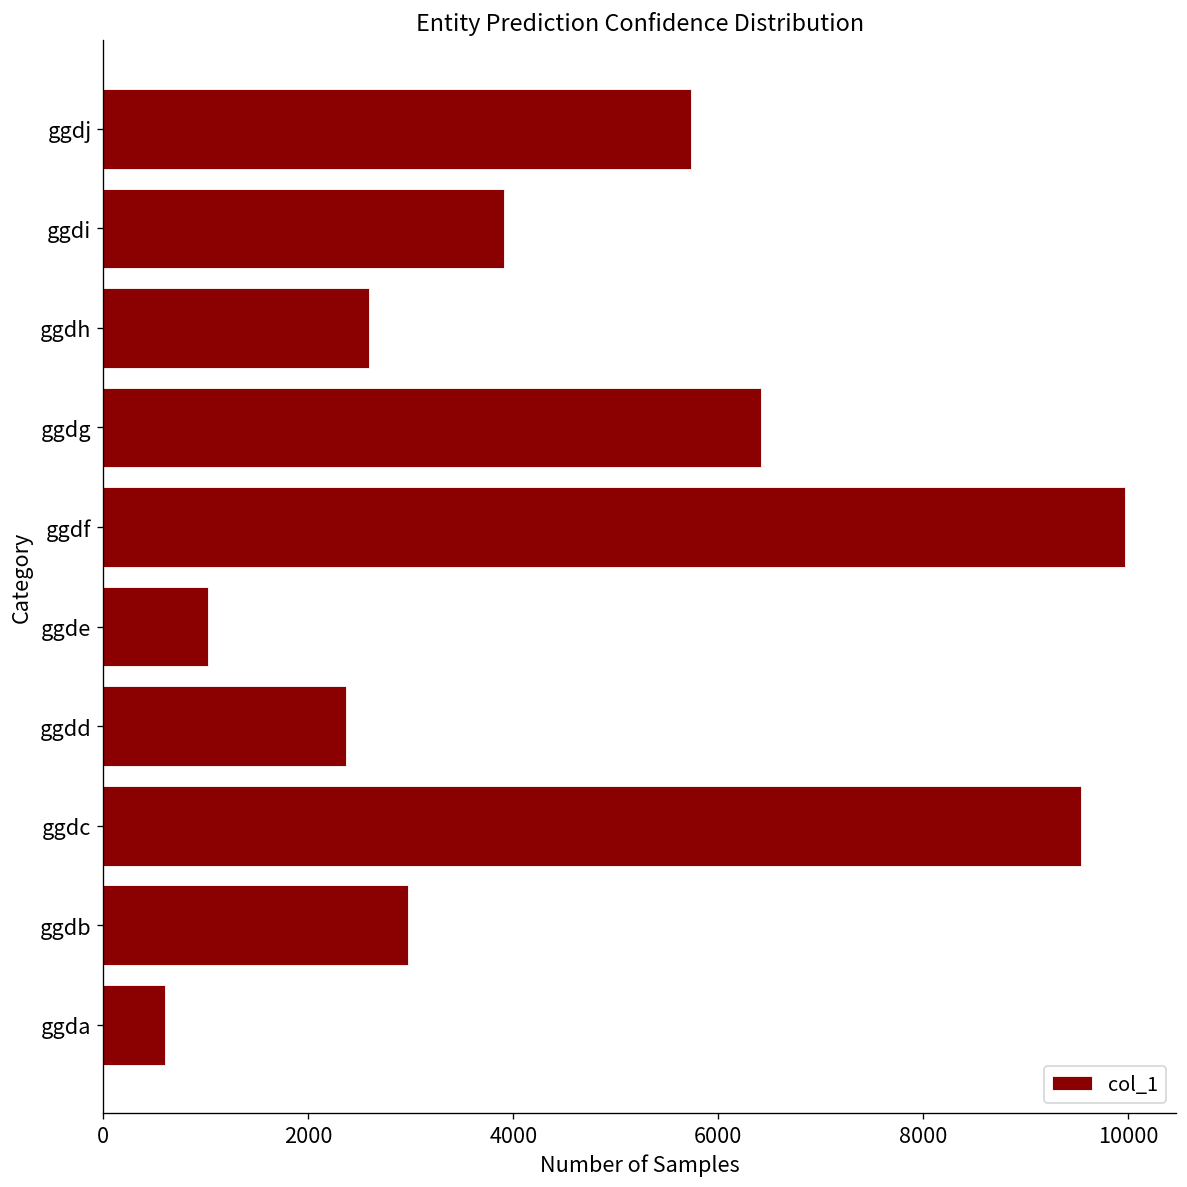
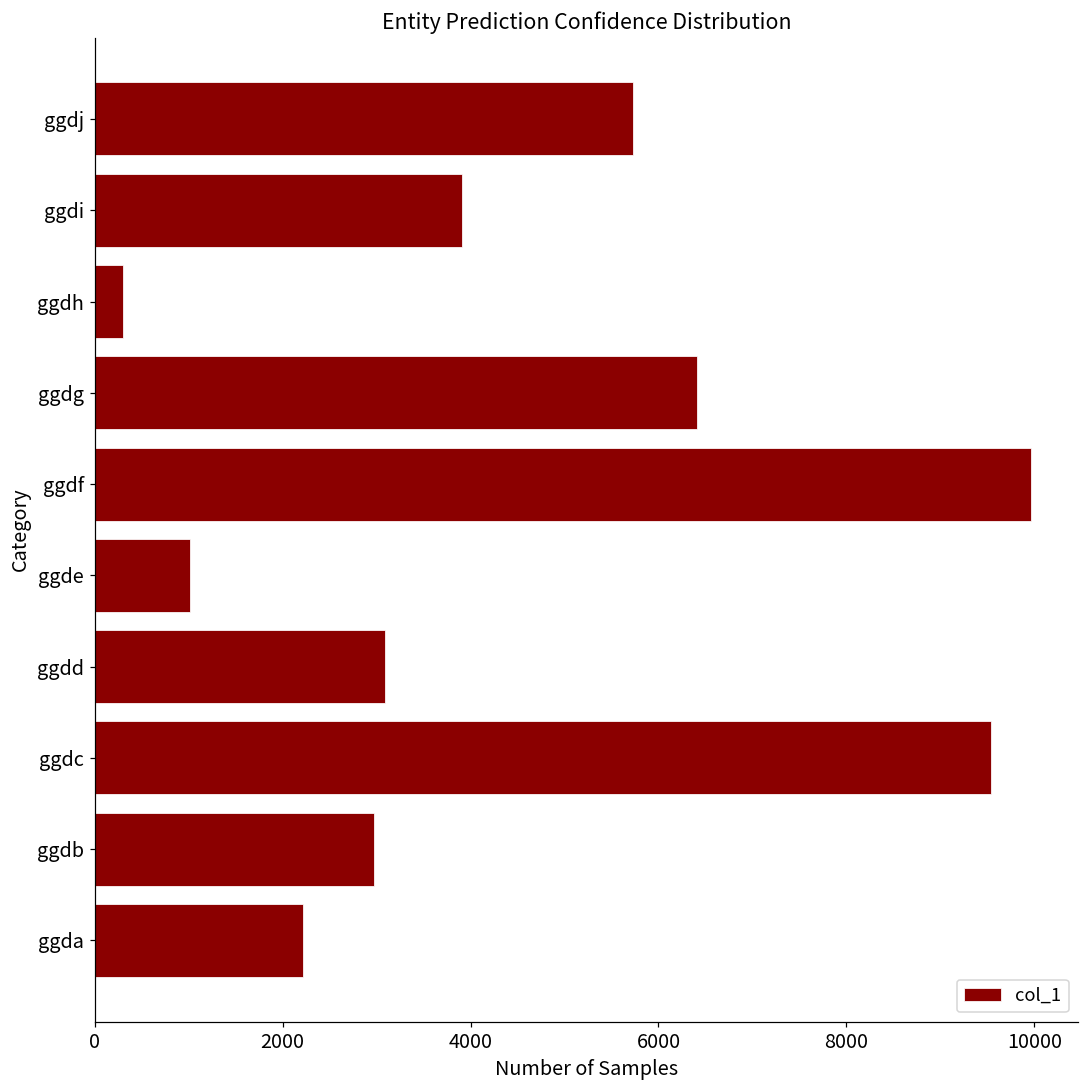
ggdh: 2600 -> 300
ggdd: 2400 -> 3100
ggda: 600 -> 2200
